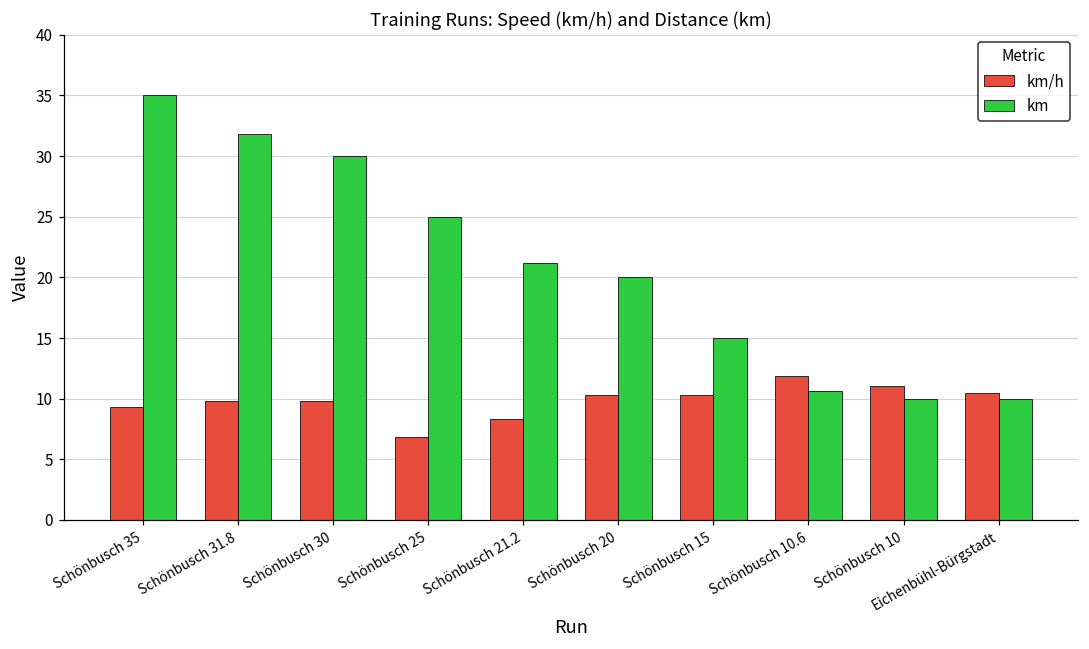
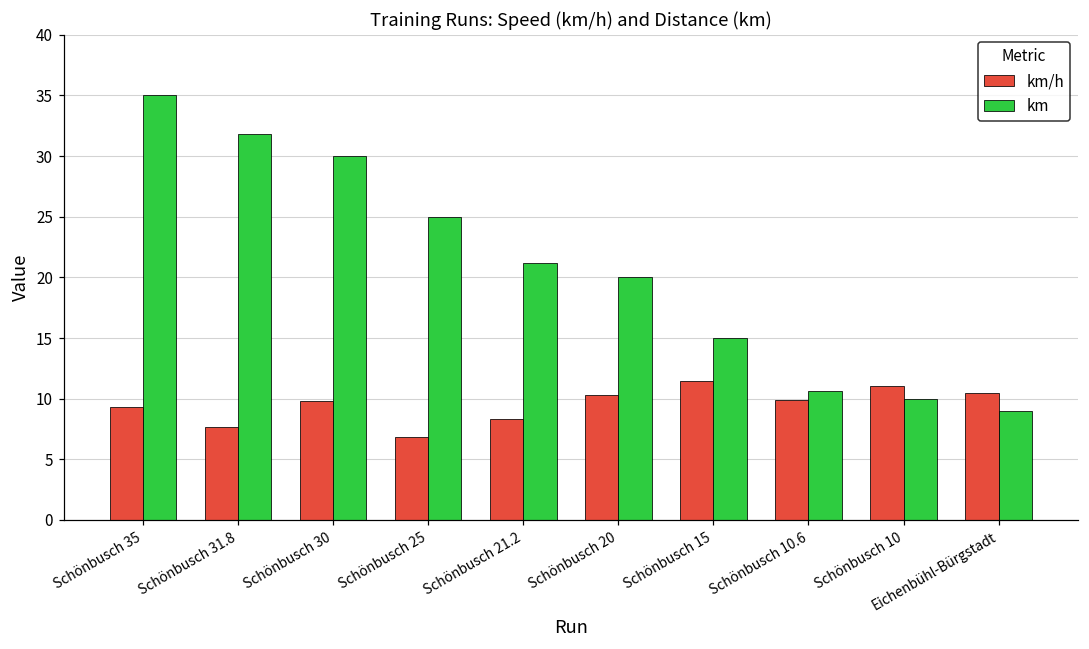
km/h, Schönbusch 31.8: 9.8 -> 7.7
km/h, Schönbusch 15: 10.3 -> 11.5
km/h, Schönbusch 10.6: 11.9 -> 9.9
km, Eichenbühl-Bürgstadt: 10 -> 9
